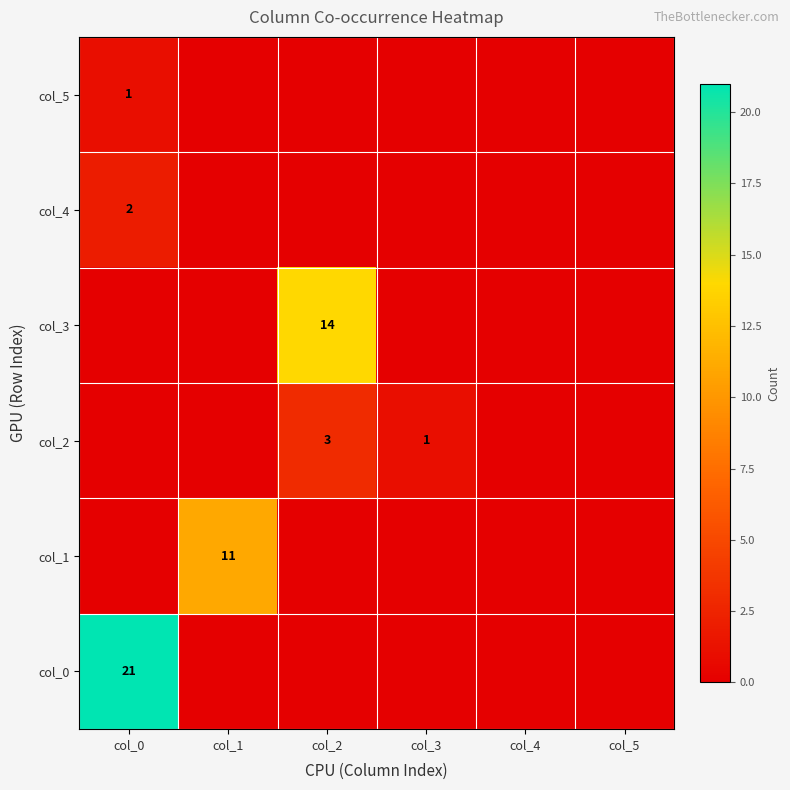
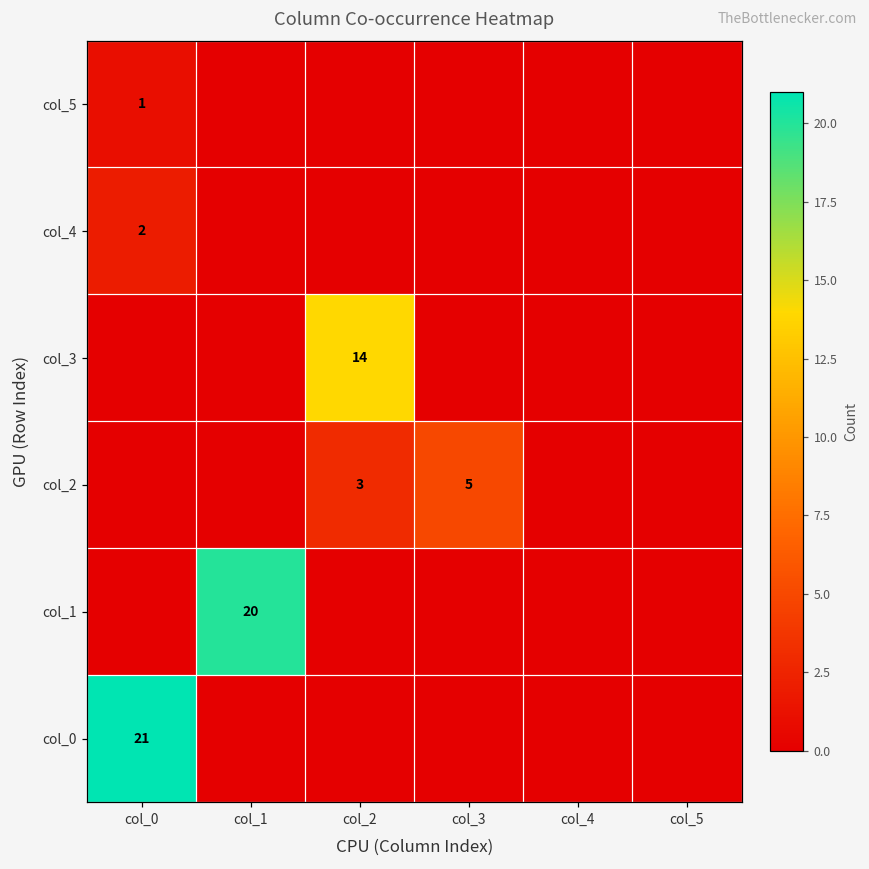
col_2, col_3: 1 -> 5
col_1, col_1: 11 -> 20
